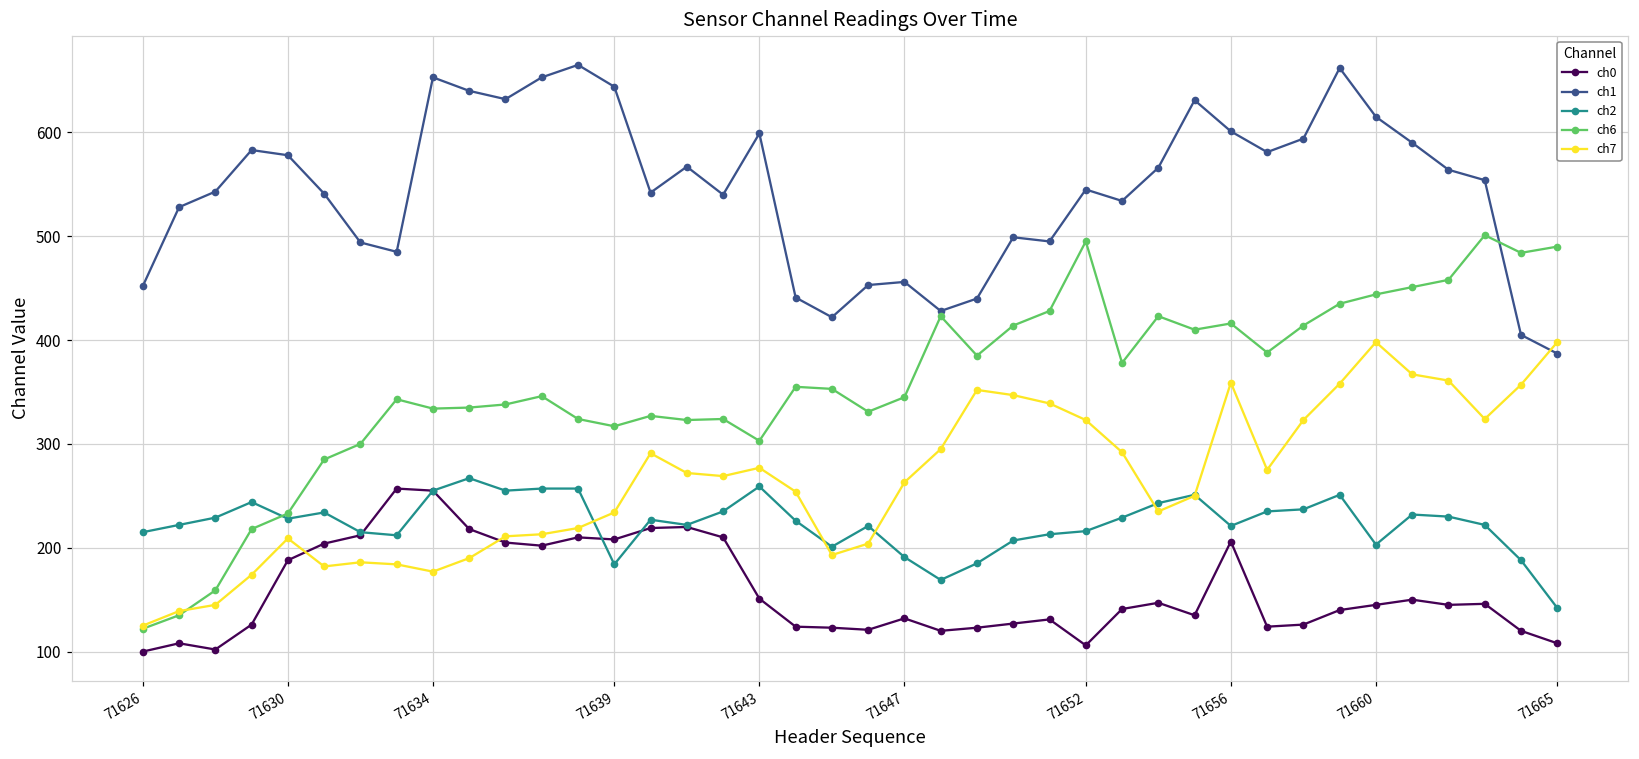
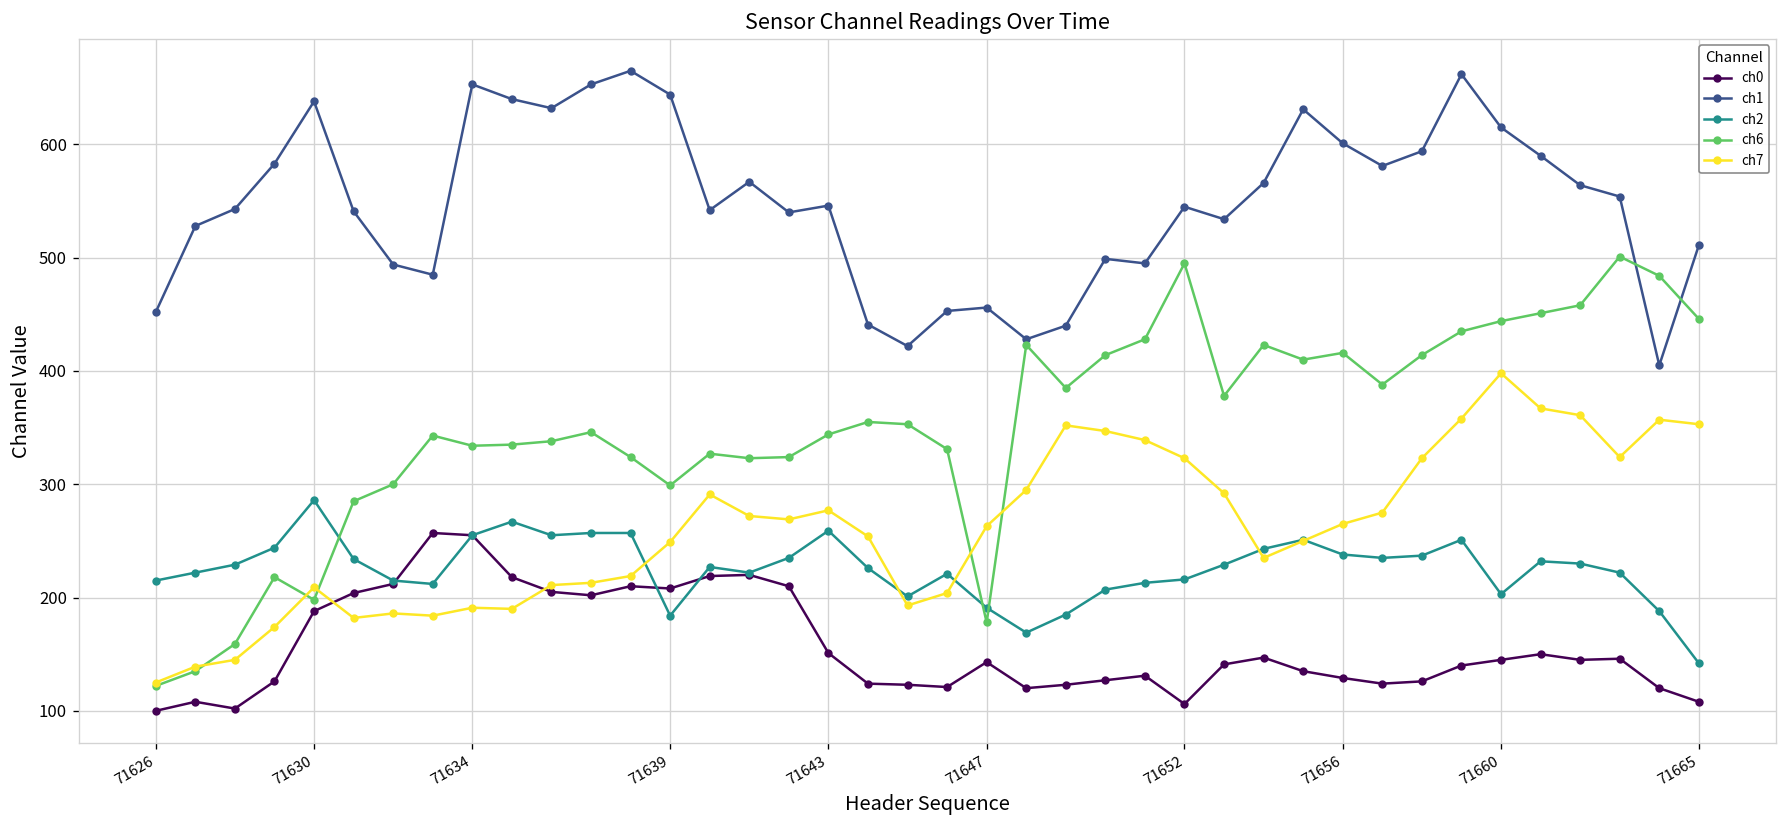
ch1, 71630: 580 -> 640
ch2, 71630: 230 -> 290
ch6, 71630: 230 -> 200
ch7, 71634: 180 -> 190
ch6, 71639: 320 -> 300
ch7, 71639: 230 -> 250
ch1, 71643: 600 -> 550
ch6, 71643: 300 -> 340
ch0, 71647: 130 -> 140
ch6, 71647: 350 -> 180
ch0, 71656: 210 -> 130
ch2, 71656: 220 -> 240
ch7, 71656: 360 -> 270
ch1, 71665: 390 -> 510
ch6, 71665: 490 -> 450
ch7, 71665: 400 -> 350
